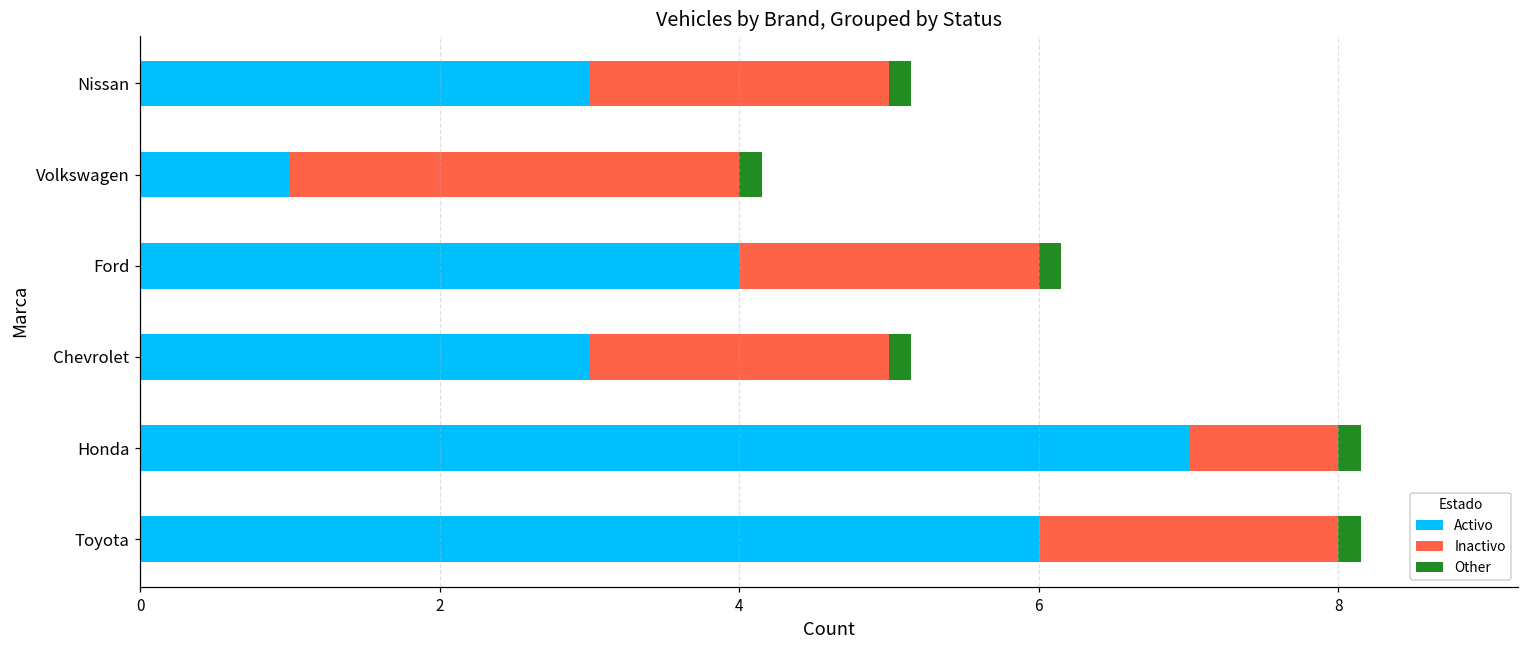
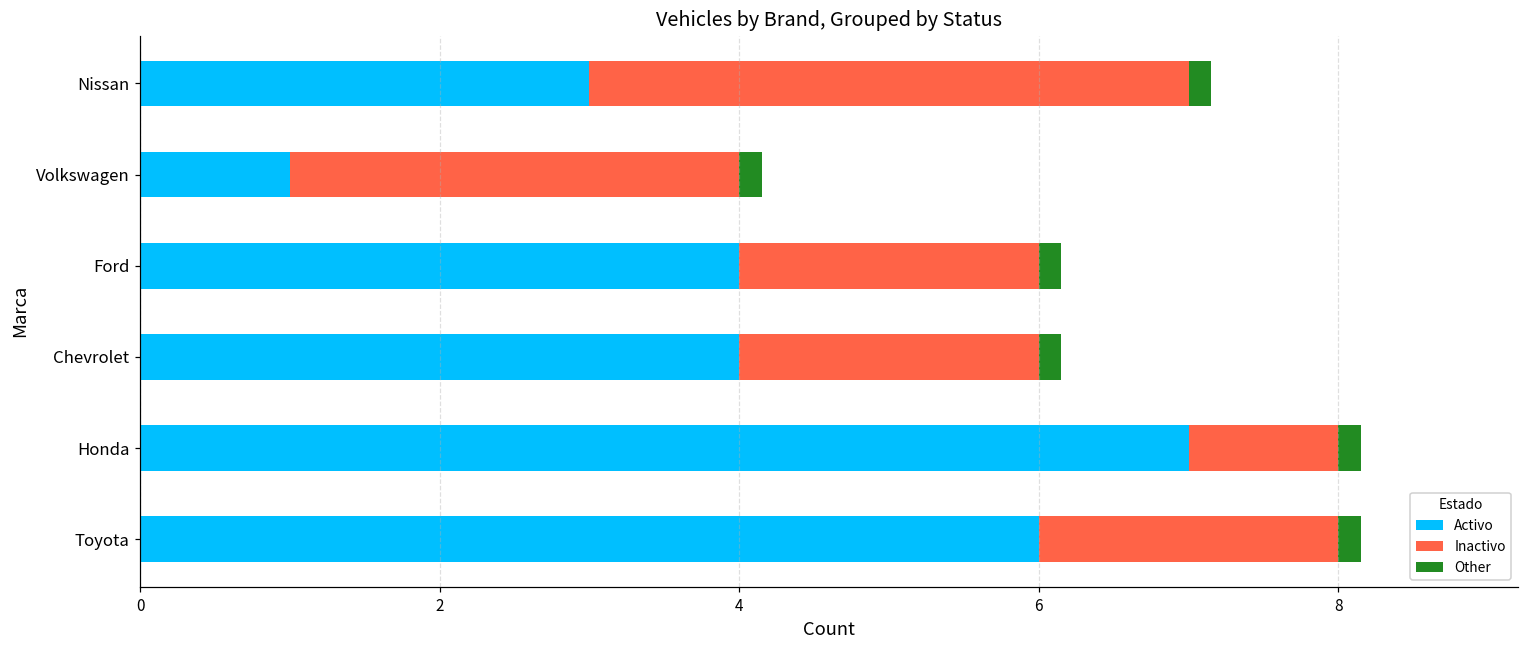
Inactivo, Nissan: 2 -> 4
Activo, Chevrolet: 3 -> 4
